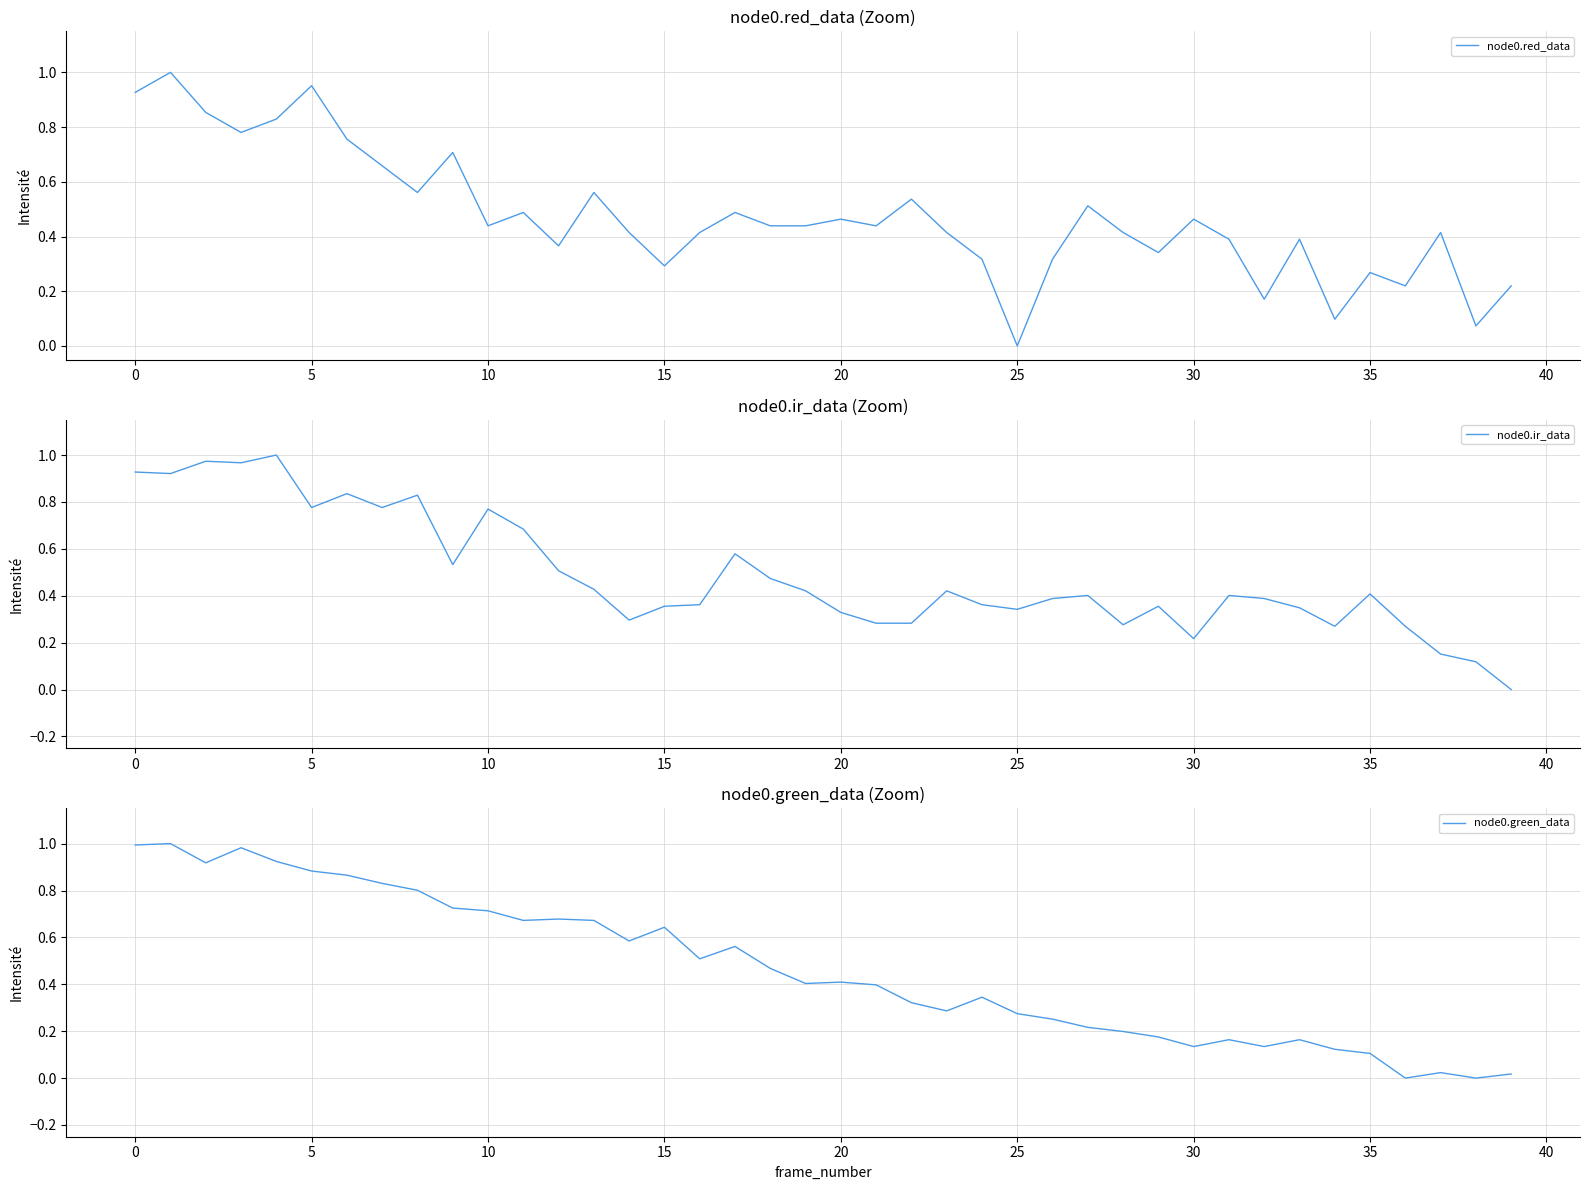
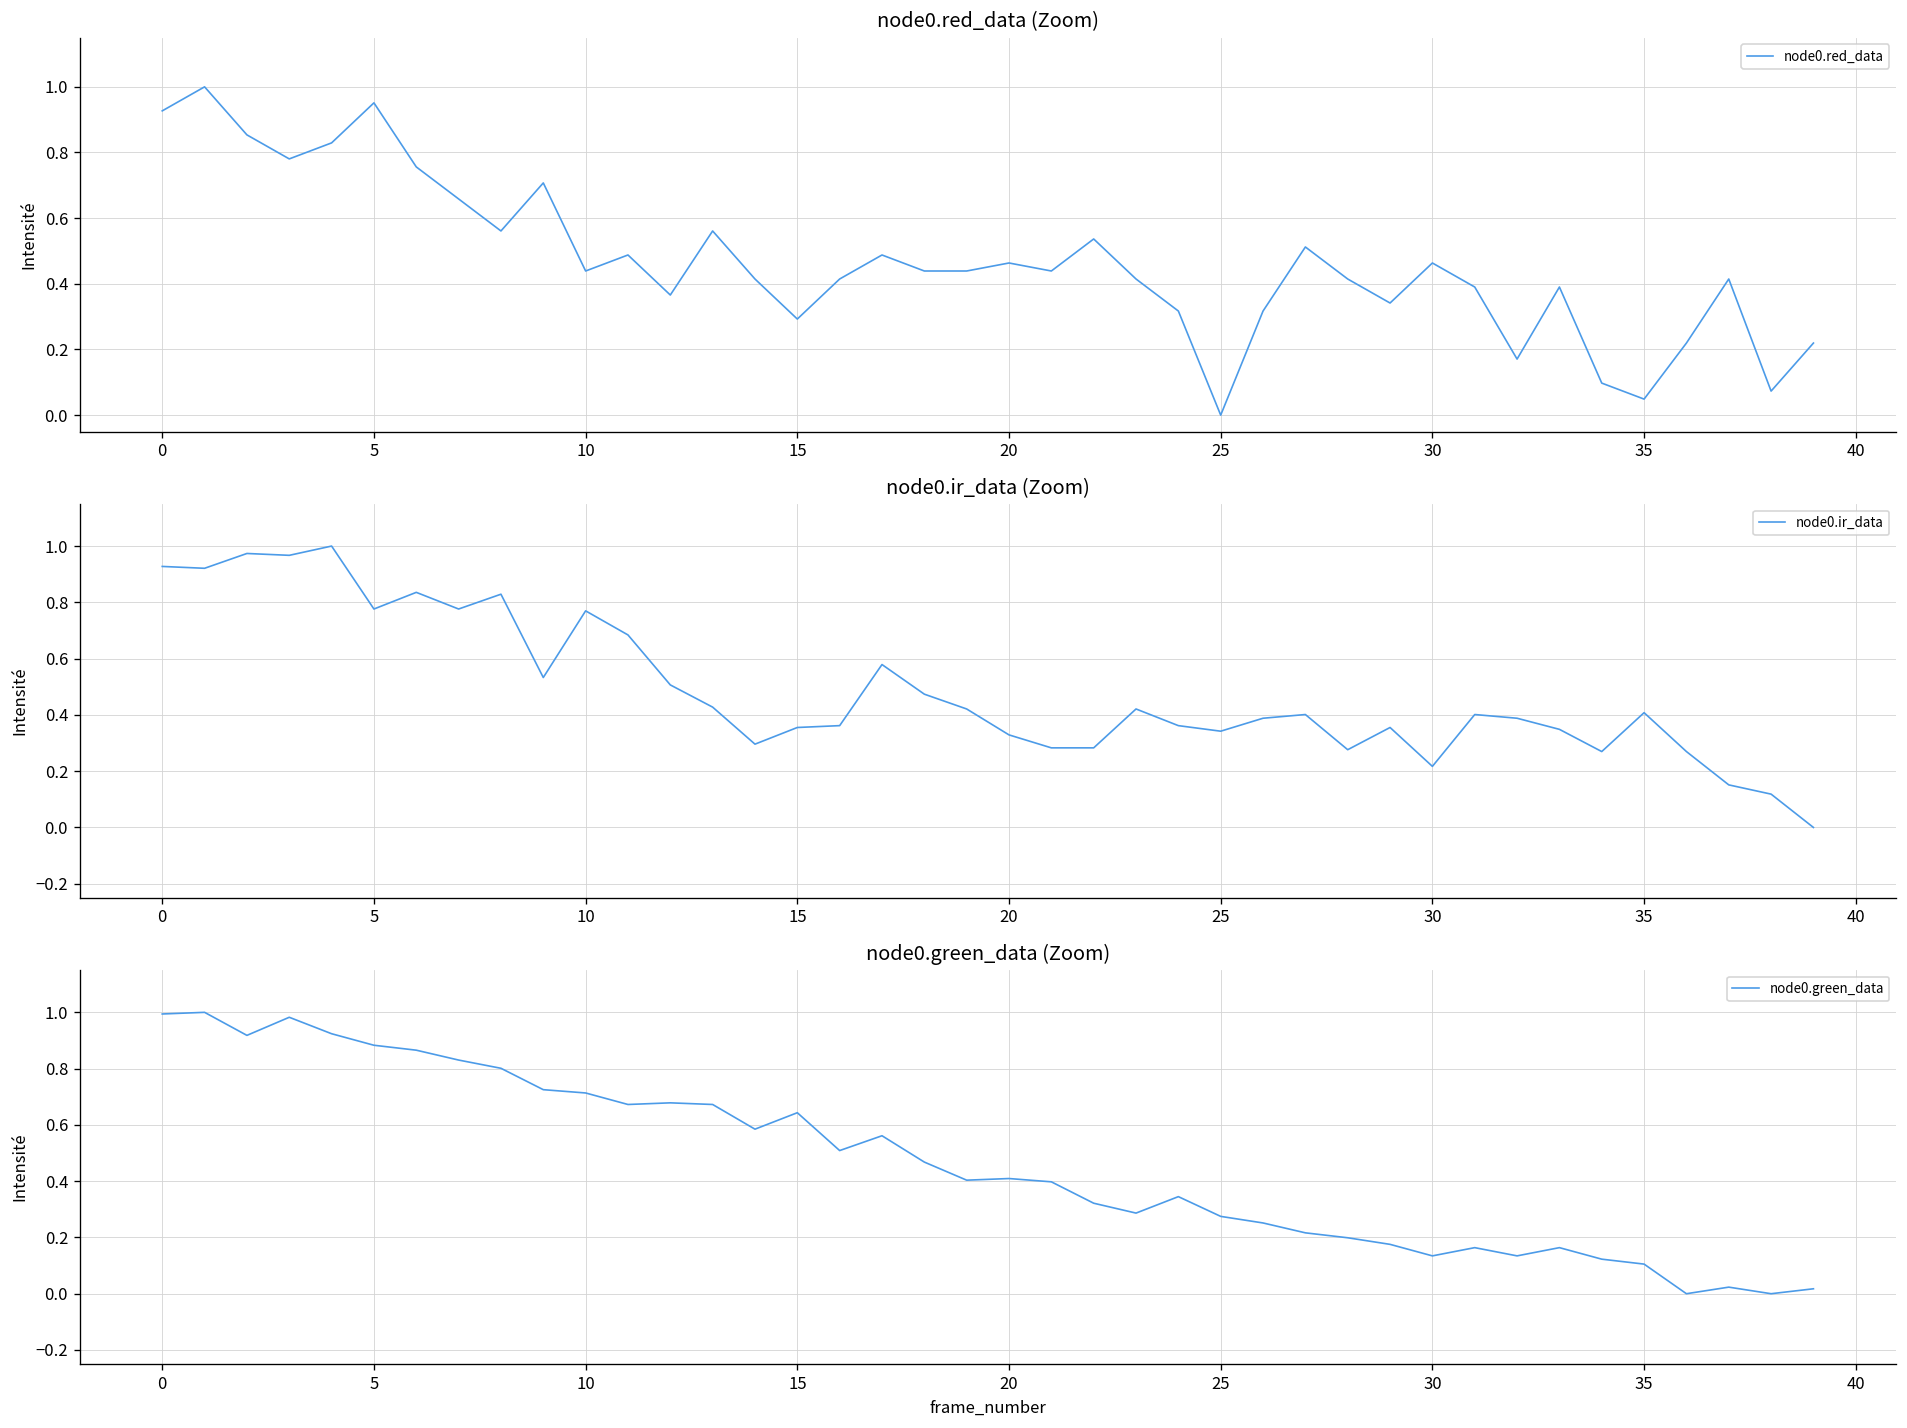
node0.red_data (Zoom), 35: 0.27 -> 0.05
